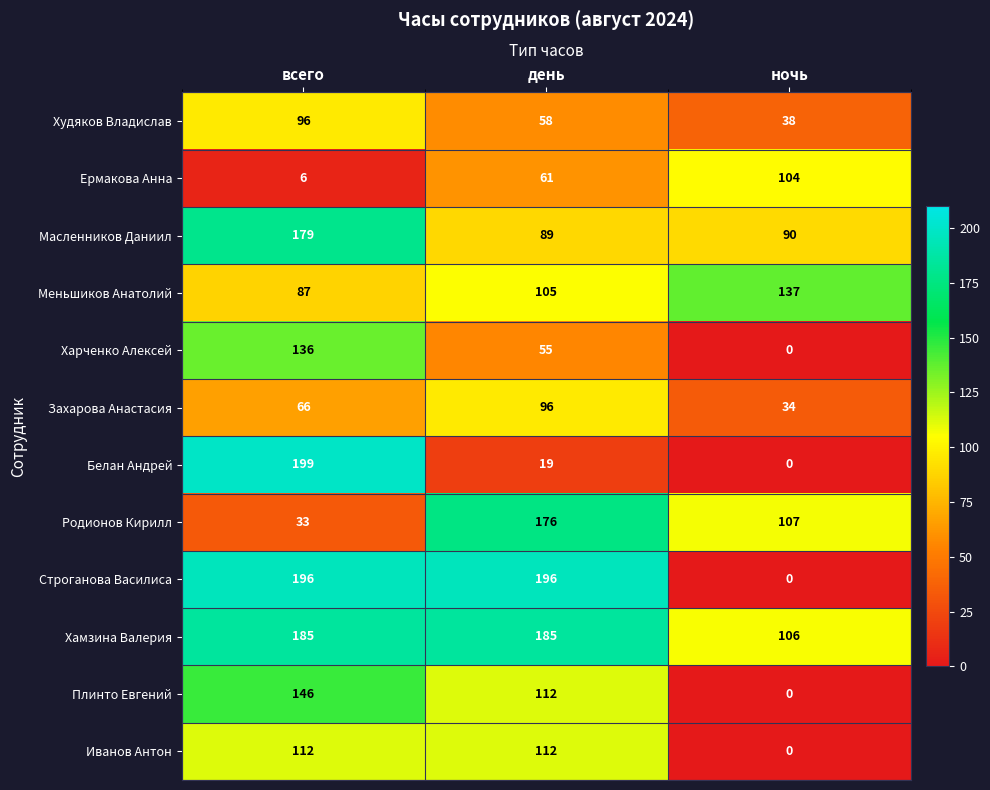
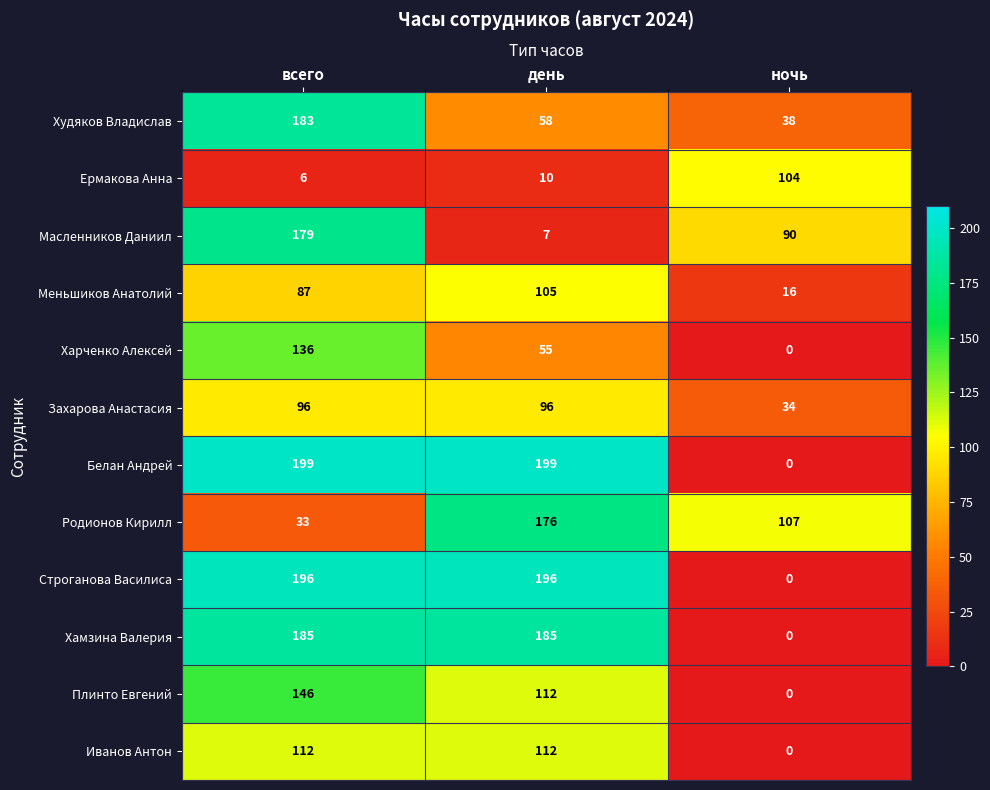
Худяков Владислав, всего: 96 -> 183
Ермакова Анна, день: 61 -> 10
Масленников Даниил, день: 89 -> 7
Меньшиков Анатолий, ночь: 137 -> 16
Захарова Анастасия, всего: 66 -> 96
Белан Андрей, день: 19 -> 199
Хамзина Валерия, ночь: 106 -> 0
